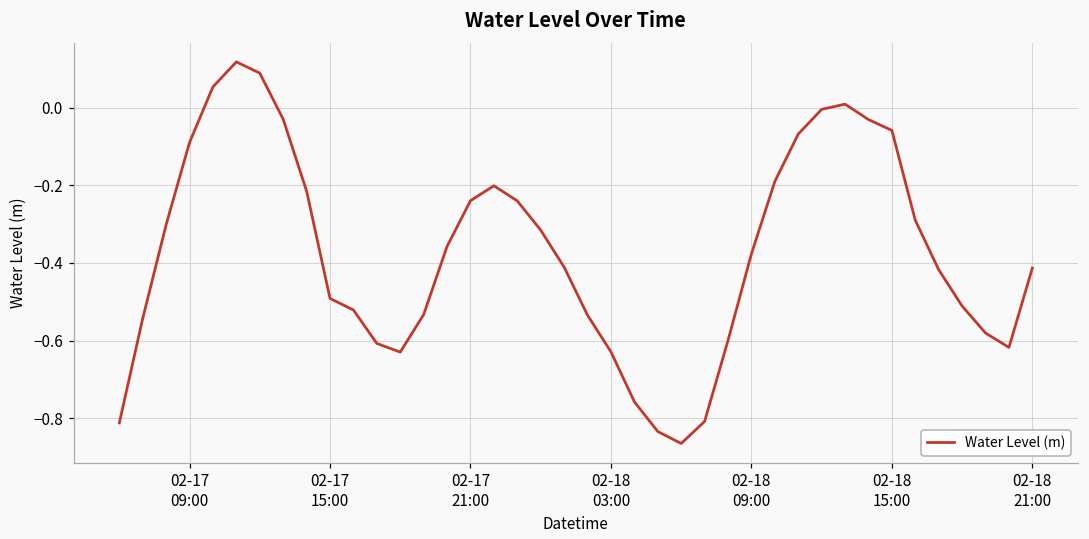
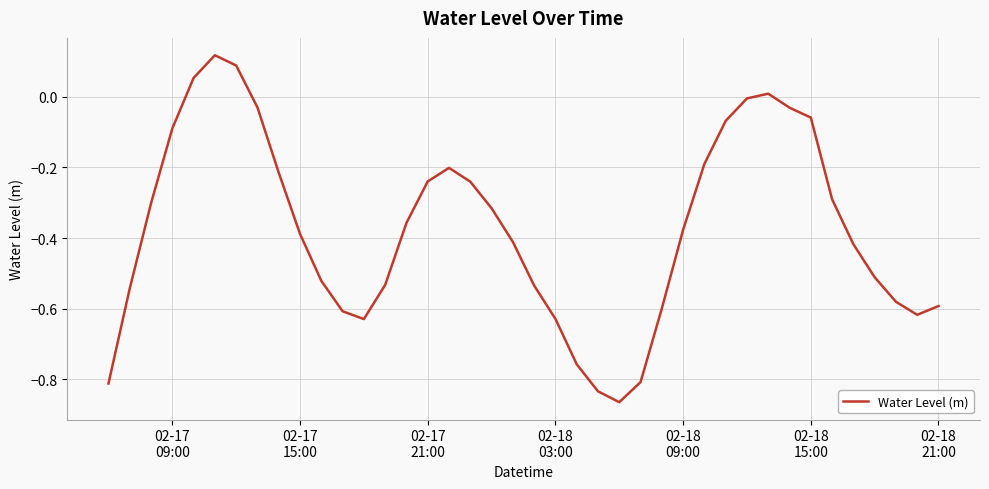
02-17 15:00: -0.49 -> -0.39
02-18 21:00: -0.41 -> -0.59
